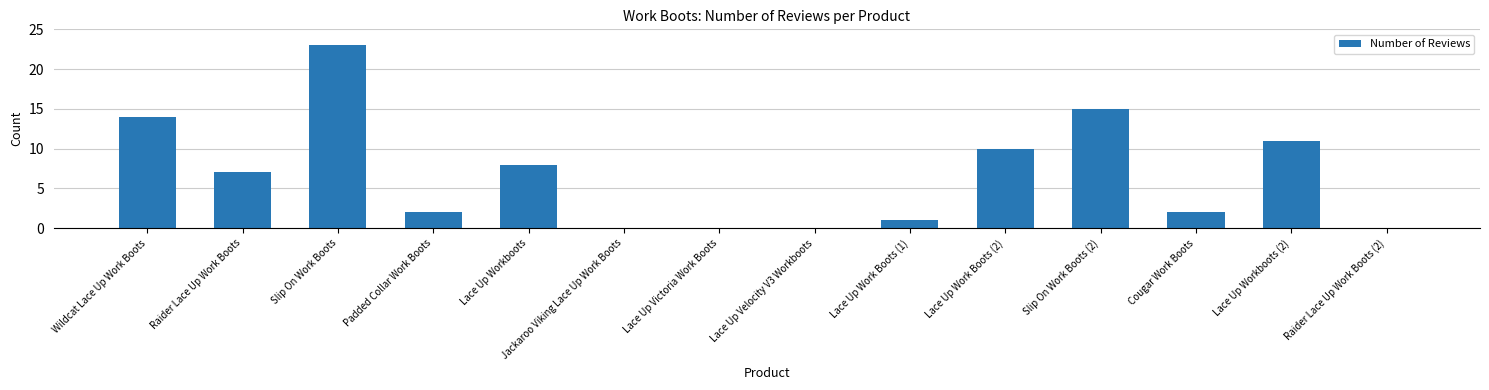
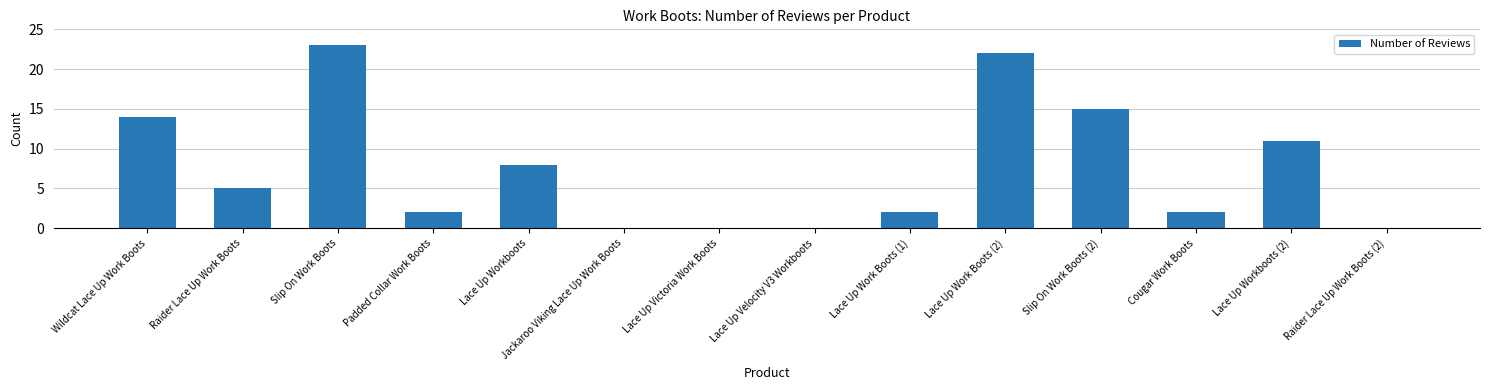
Raider Lace Up Work Boots: 7 -> 5
Lace Up Work Boots (1): 1 -> 2
Lace Up Work Boots (2): 10 -> 22
